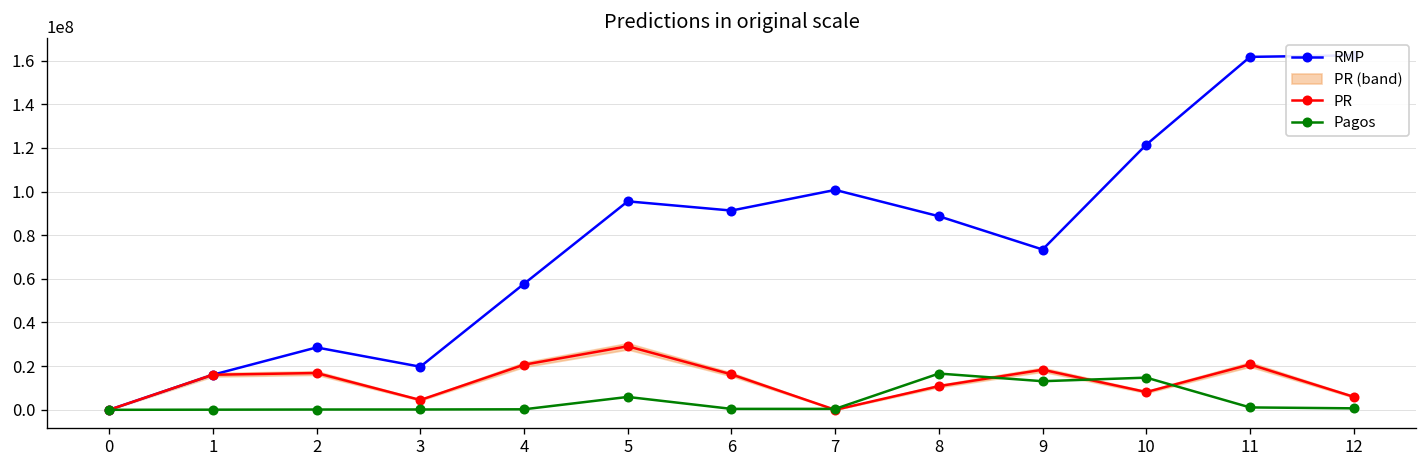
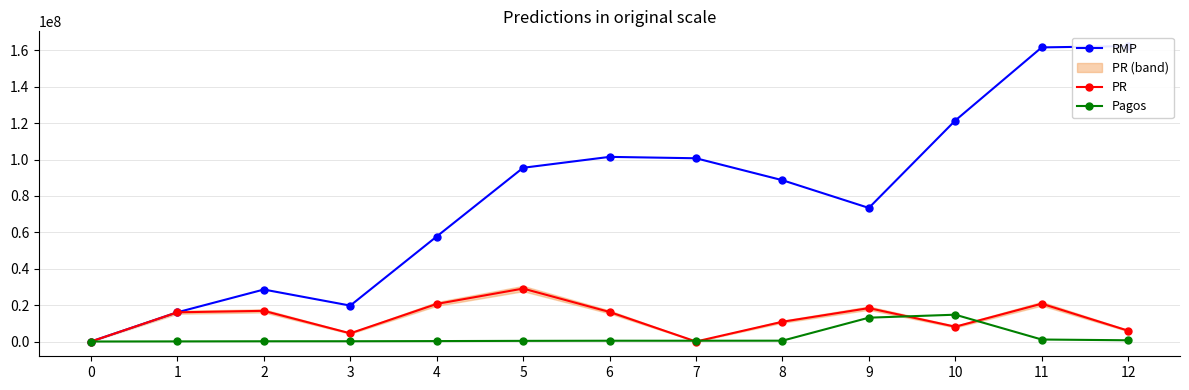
Pagos, 5: 6000000 -> 0
RMP, 6: 91000000 -> 102000000
Pagos, 8: 17000000 -> 0
